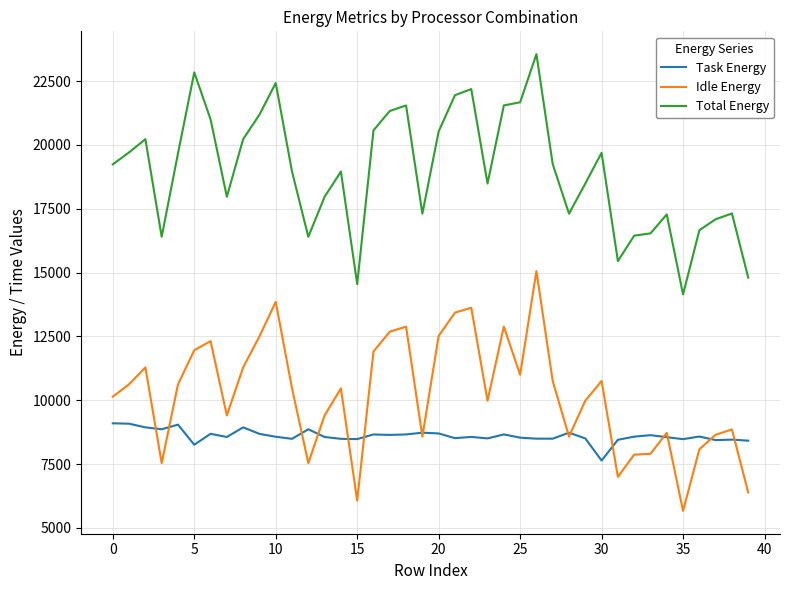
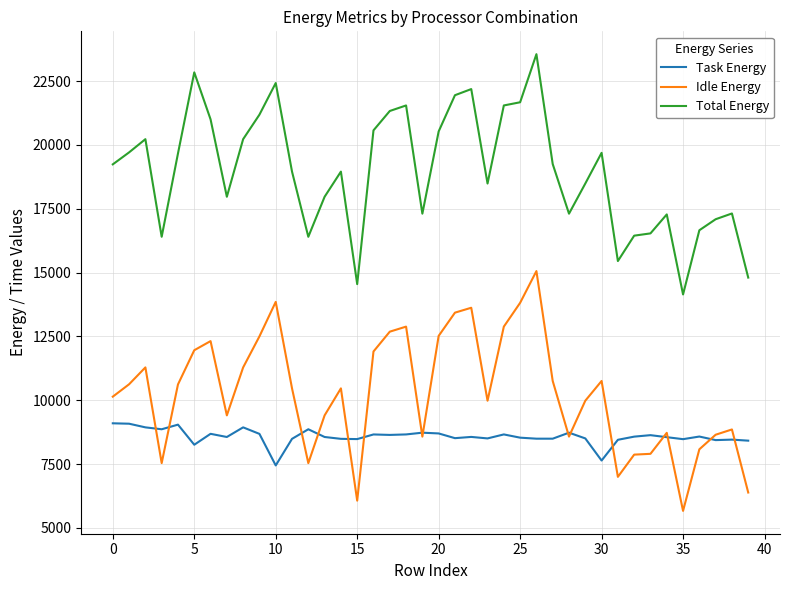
Task Energy, 10: 8600 -> 7400
Idle Energy, 25: 11000 -> 13800
